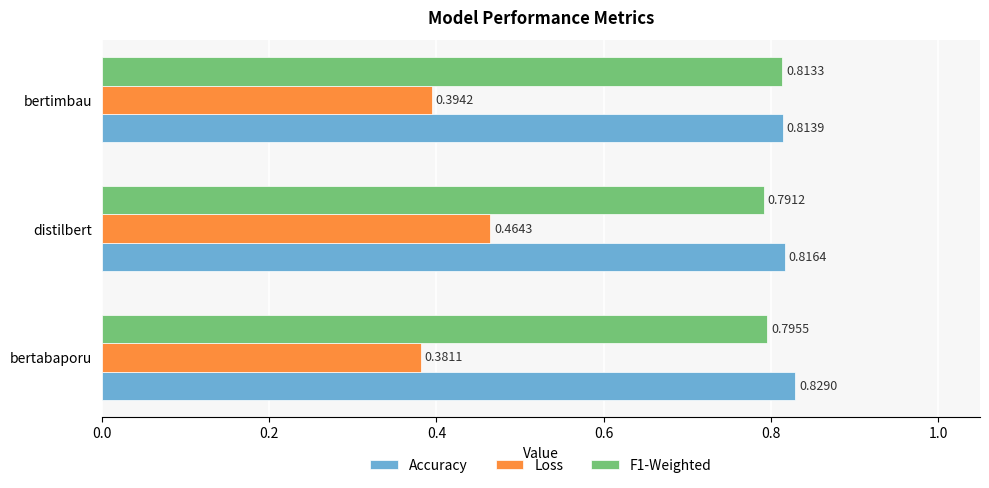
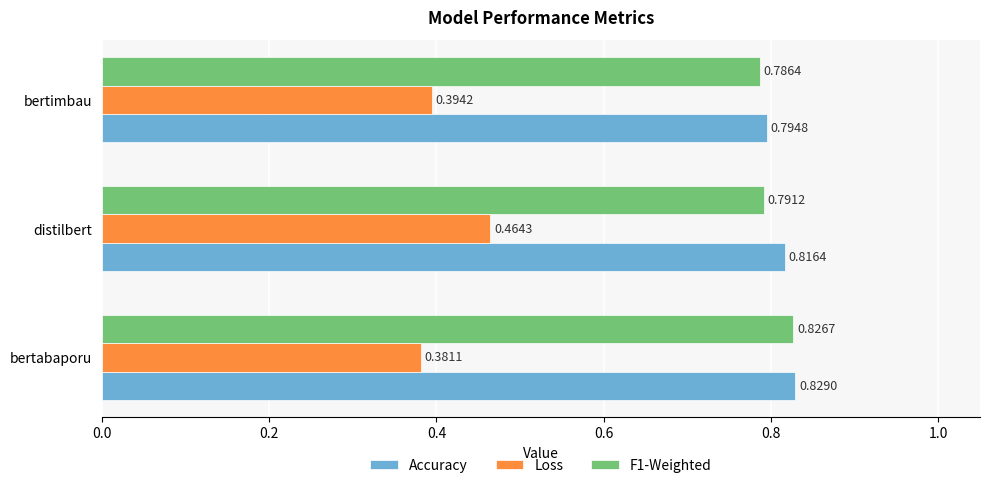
F1-Weighted, bertimbau: 0.8133 -> 0.7864
Accuracy, bertimbau: 0.8139 -> 0.7948
F1-Weighted, bertabaporu: 0.7955 -> 0.8267
